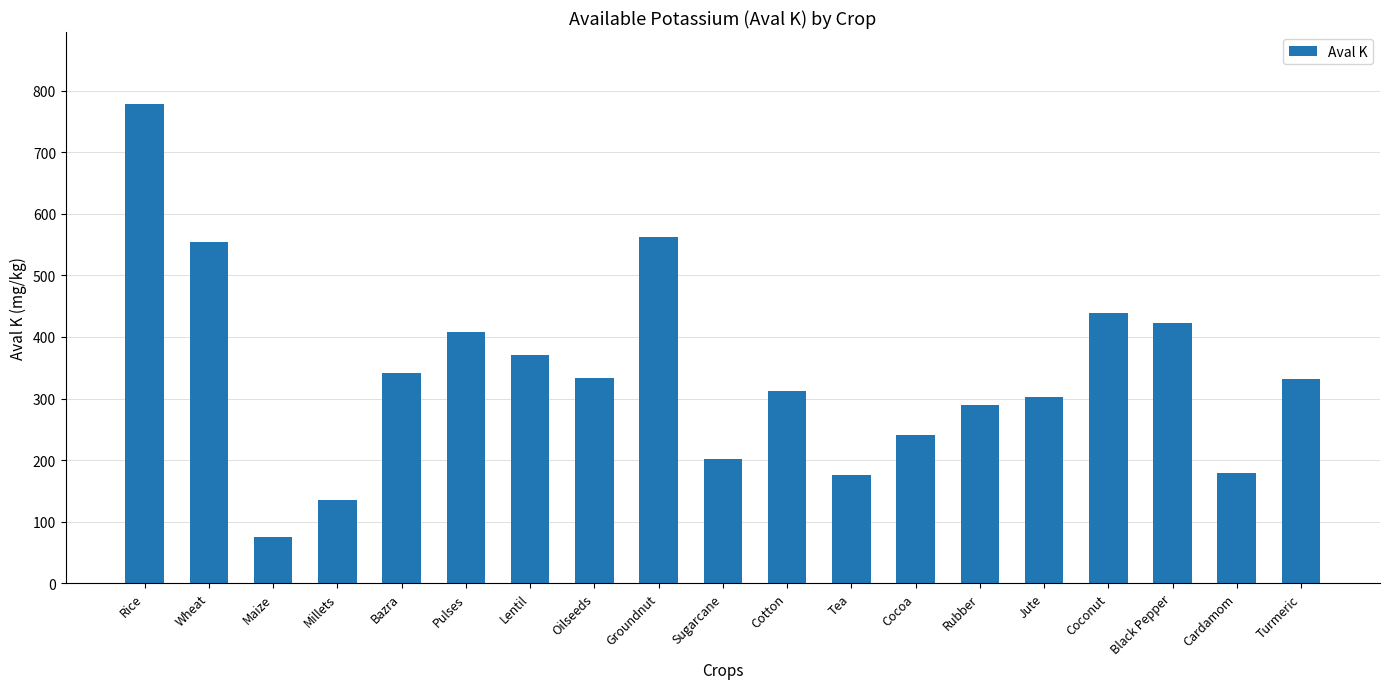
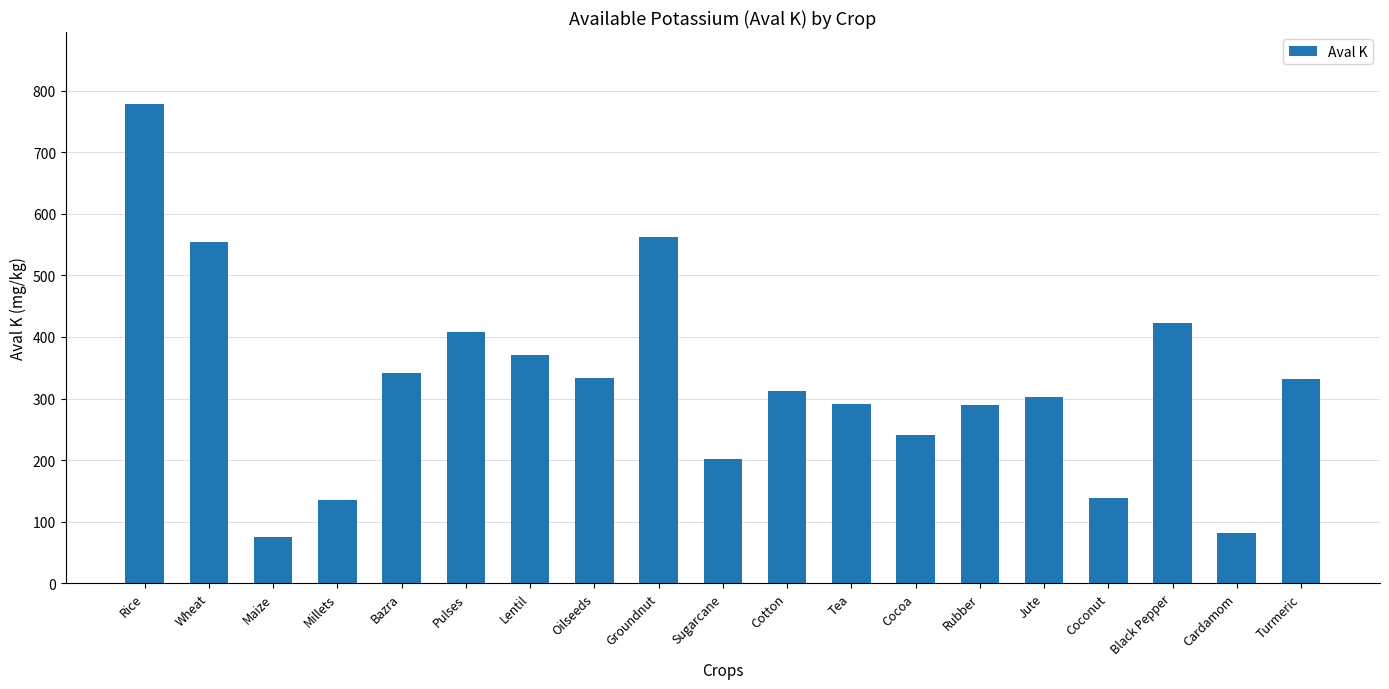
Tea: 180 -> 290
Coconut: 440 -> 140
Cardamom: 180 -> 80
